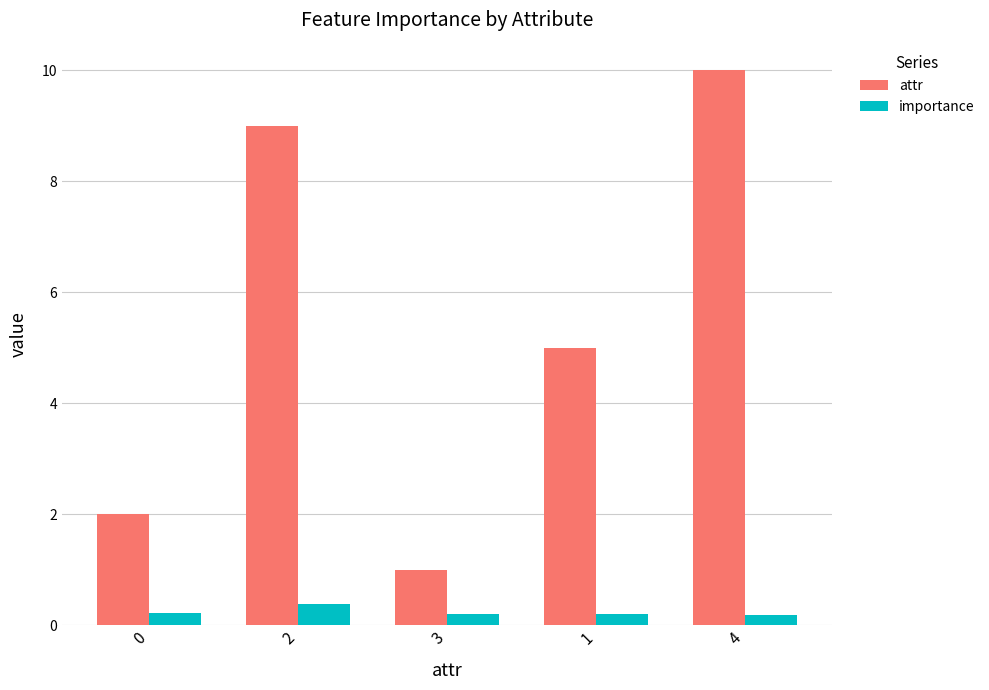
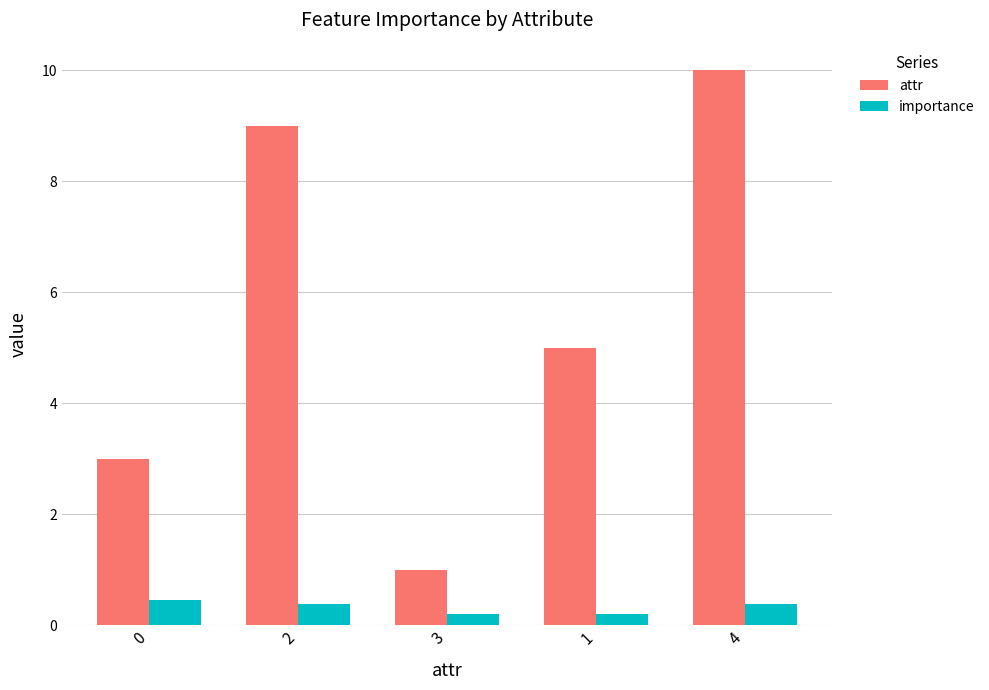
attr, 0: 2 -> 3
importance, 0: 0.2 -> 0.5
importance, 4: 0.2 -> 0.4
